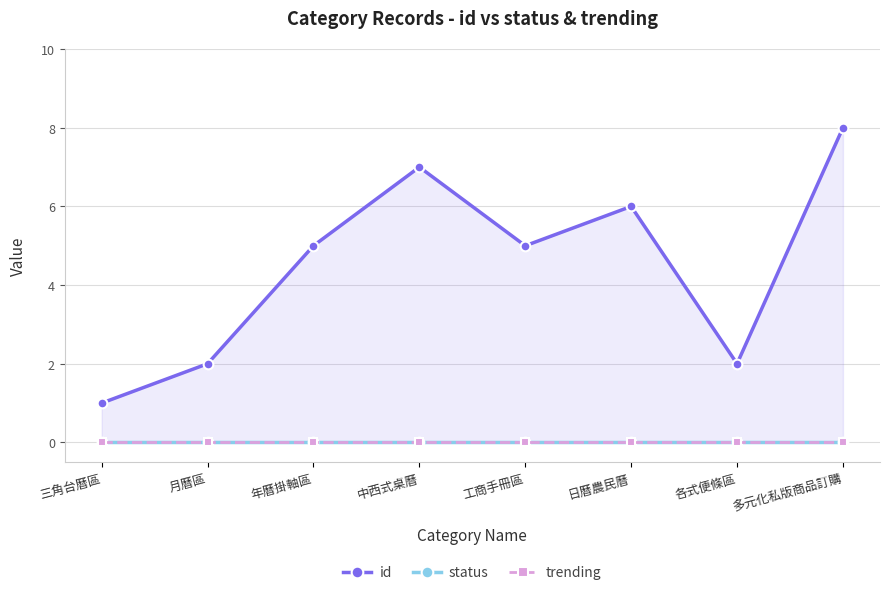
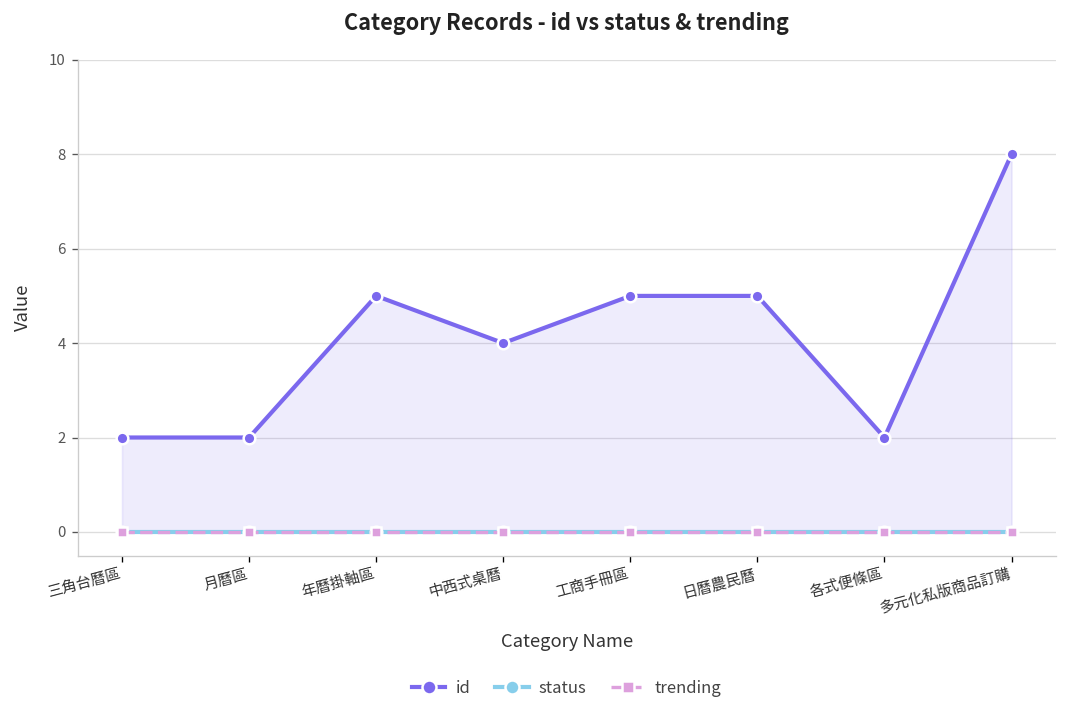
id, 三角台曆區: 1 -> 2
id, 中西式桌曆: 7 -> 4
id, 日曆農民曆: 6 -> 5
